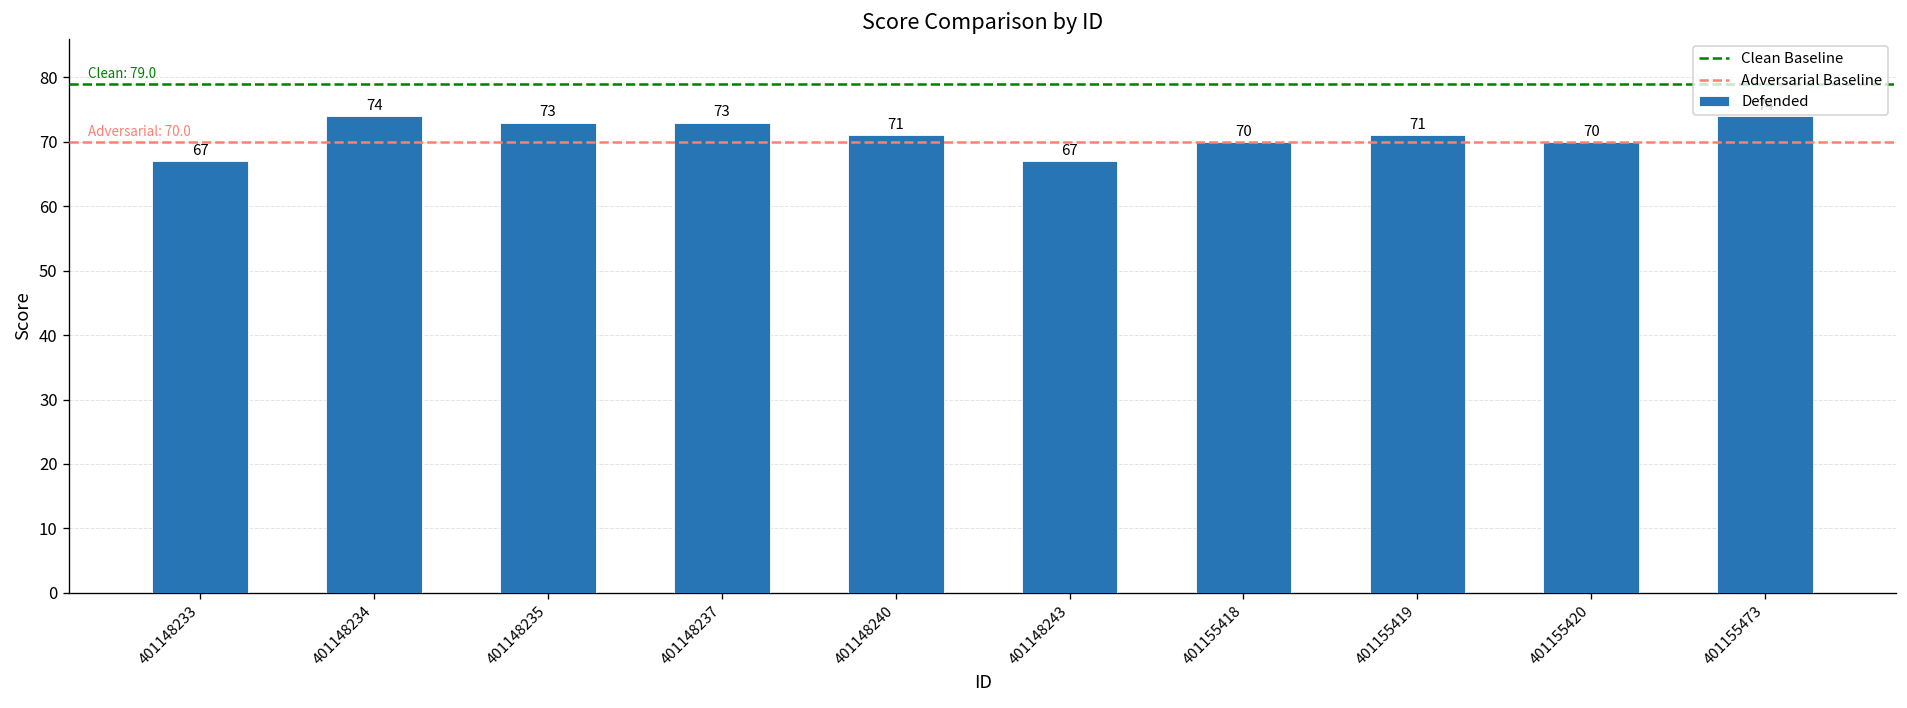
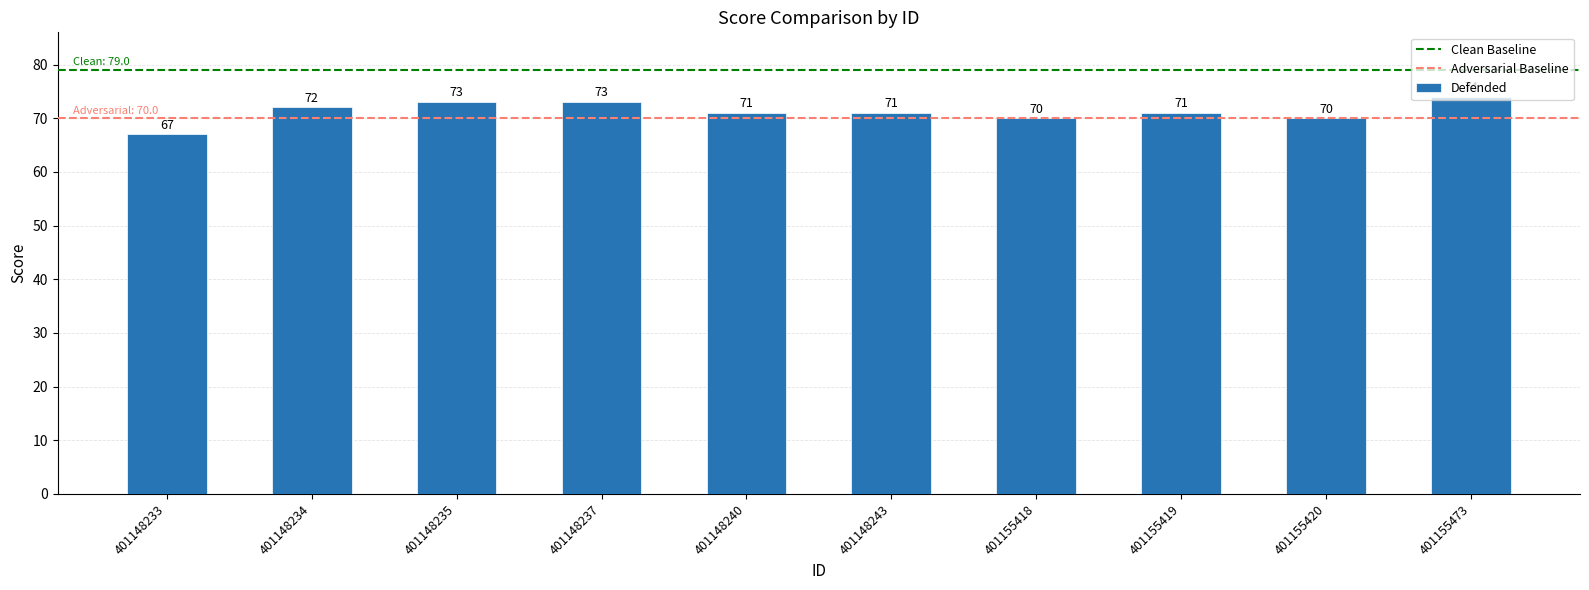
401148234: 74 -> 72
401148243: 67 -> 71
